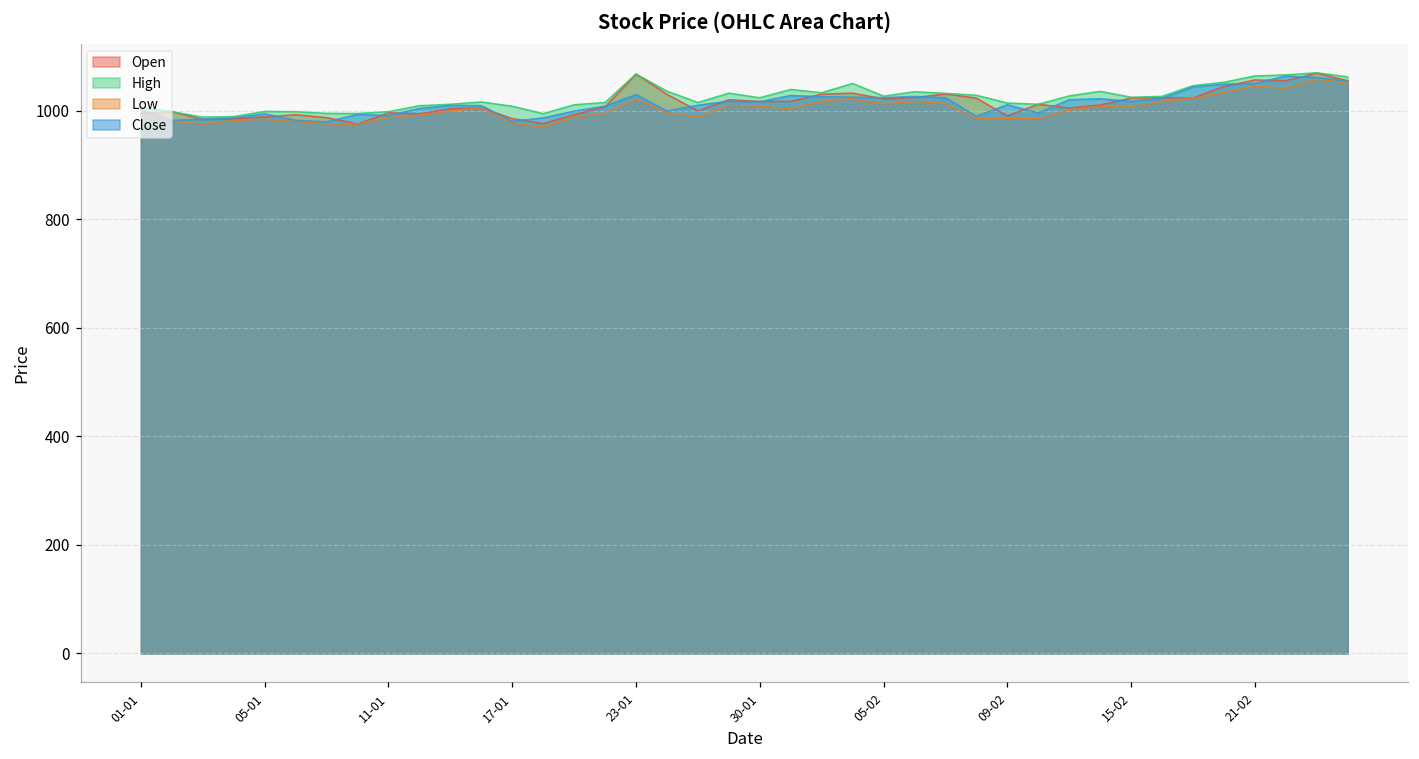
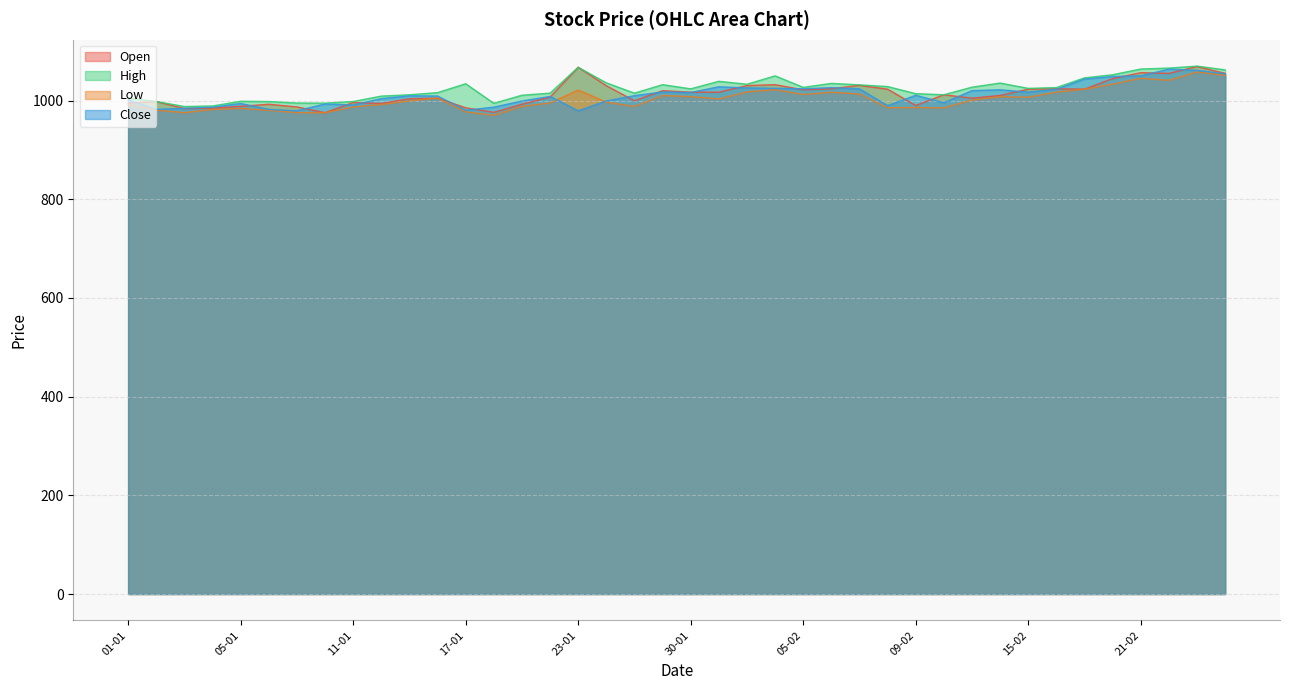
High, 17-01: 1010 -> 1030
Close, 23-01: 1030 -> 980
